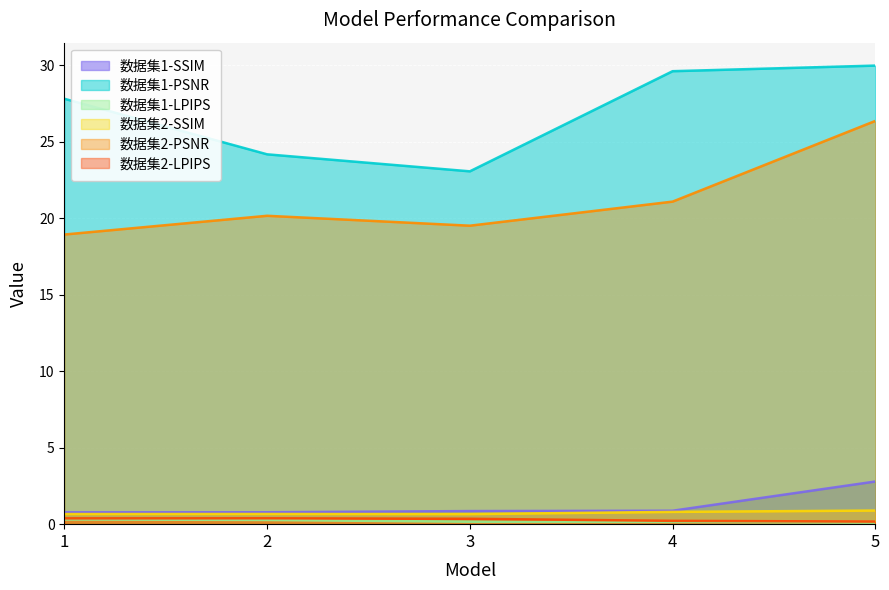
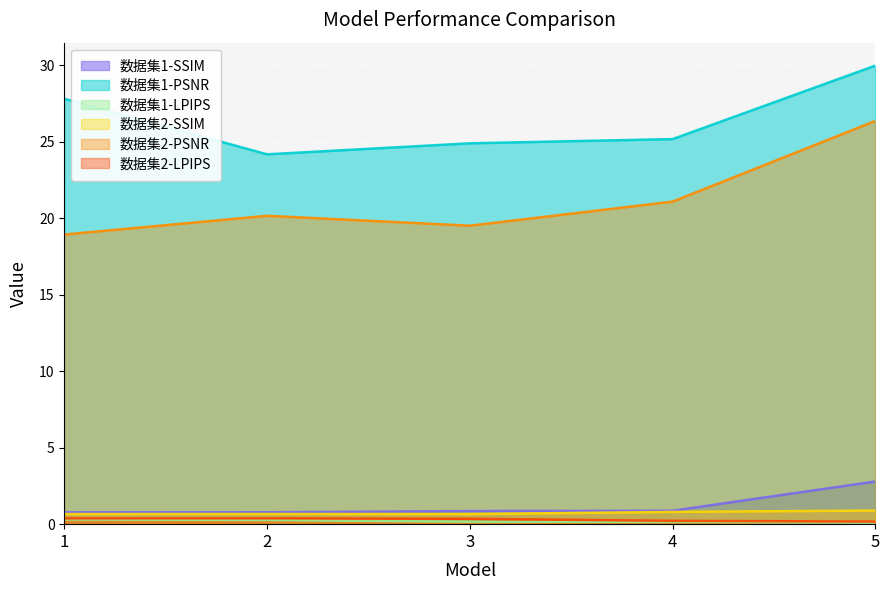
数据集1-PSNR, 3: 23.1 -> 24.9
数据集1-PSNR, 4: 29.6 -> 25.2
